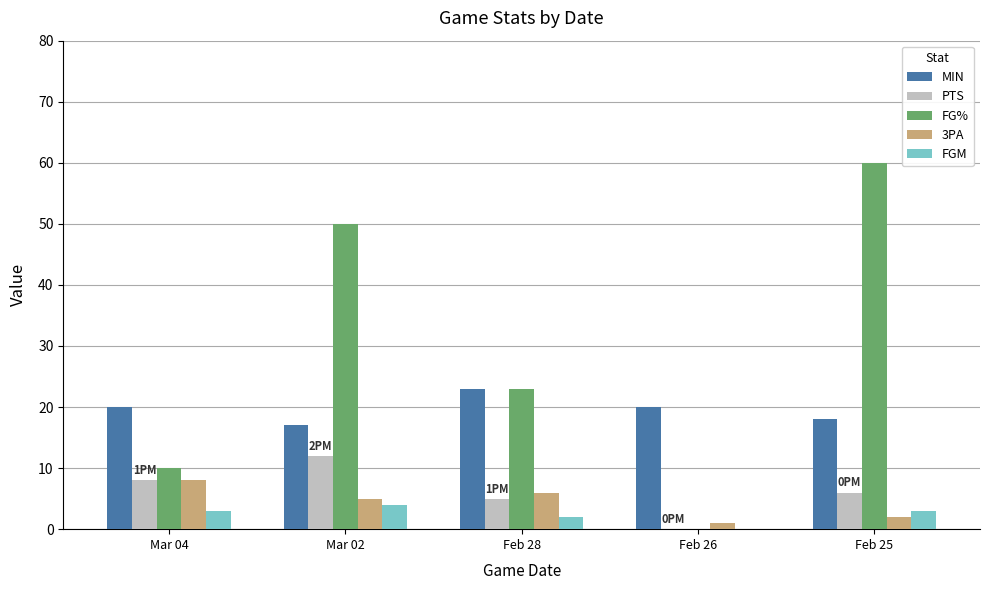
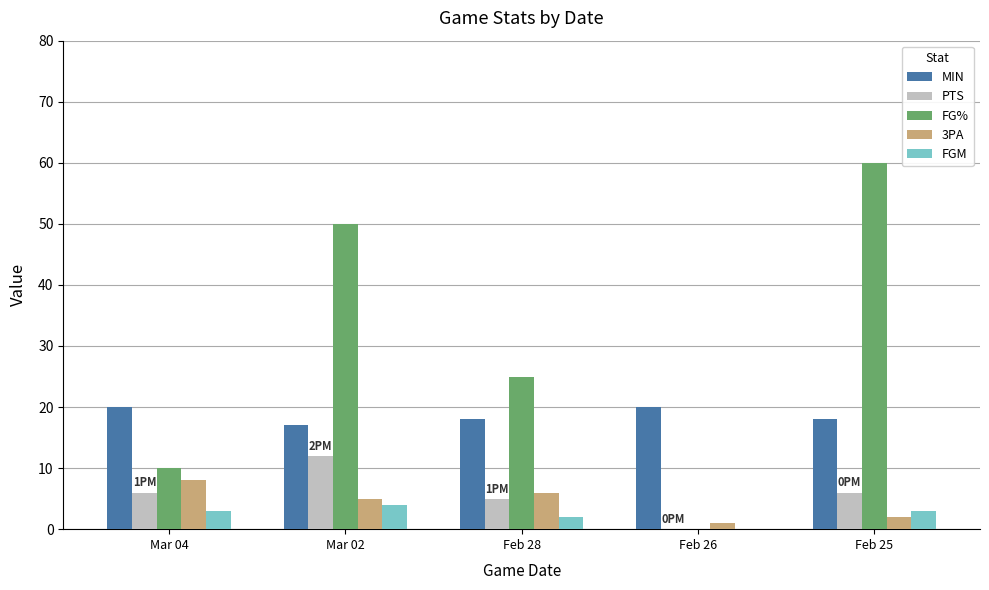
PTS, Mar 04: 8 -> 6
MIN, Feb 28: 23 -> 18
FG%, Feb 28: 23 -> 25
